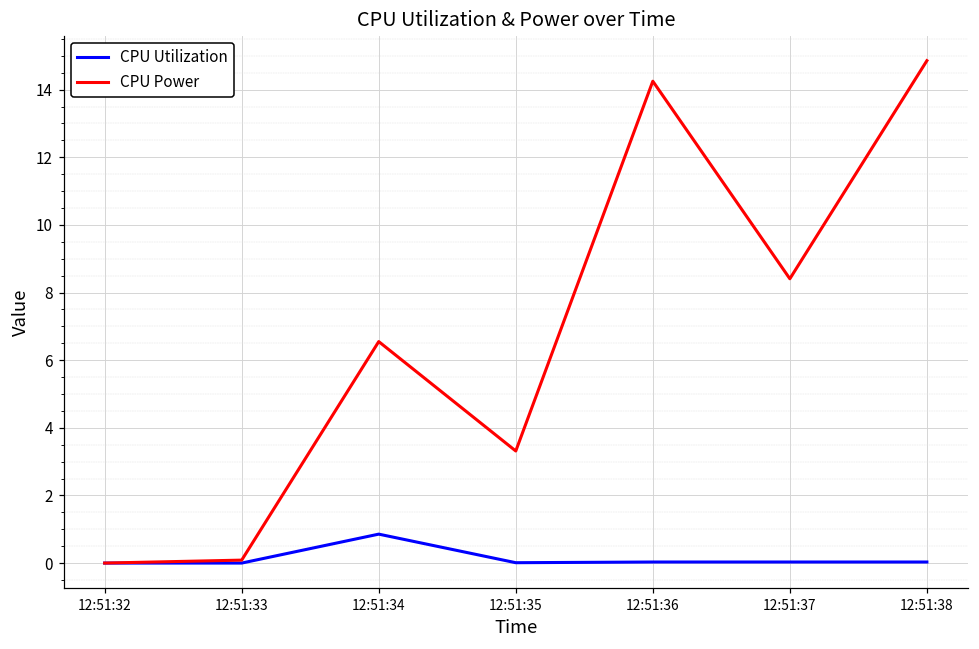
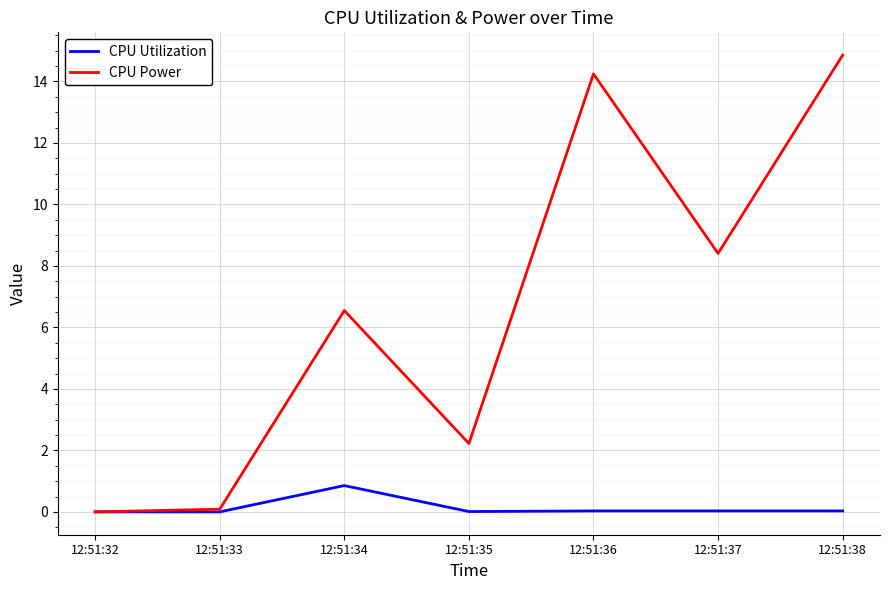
CPU Power, 12:51:35: 3.3 -> 2.2
